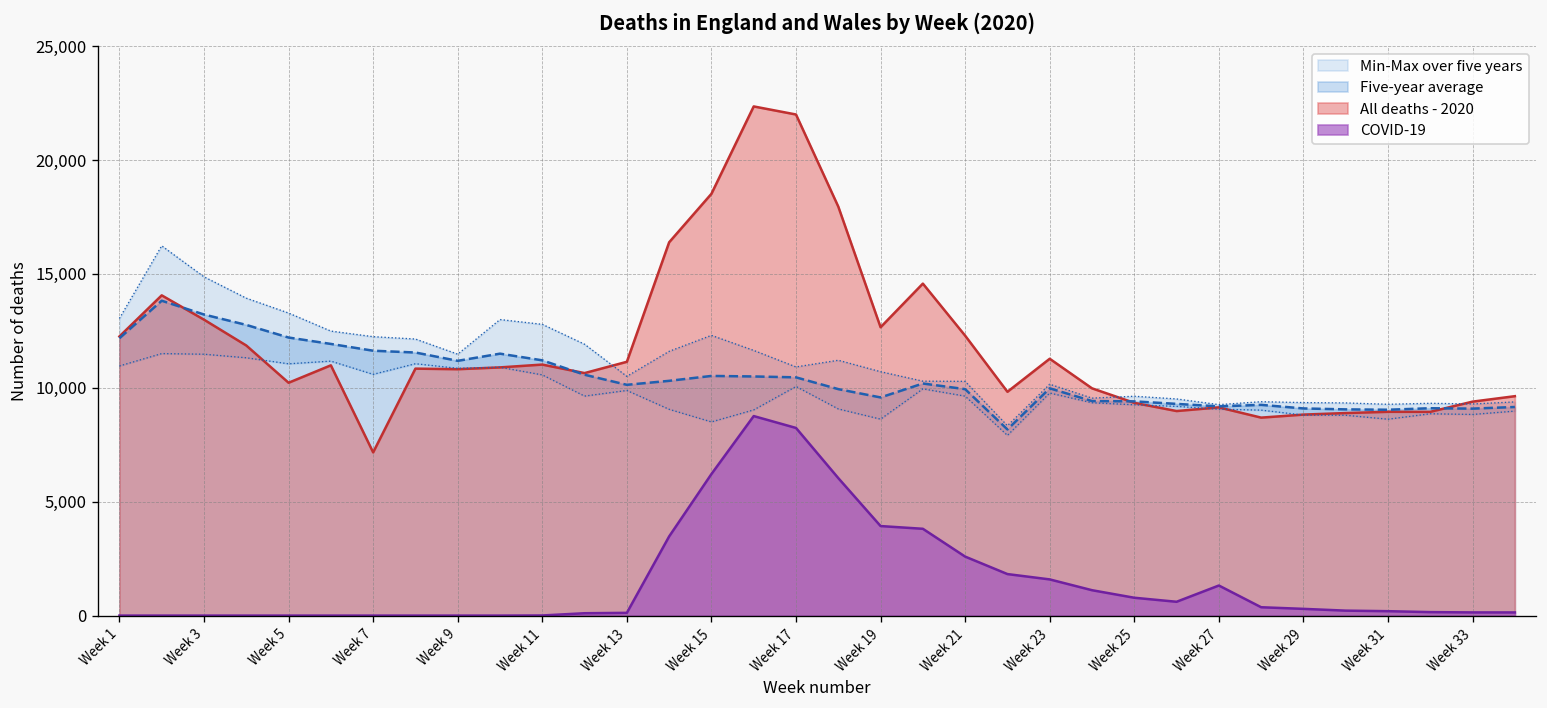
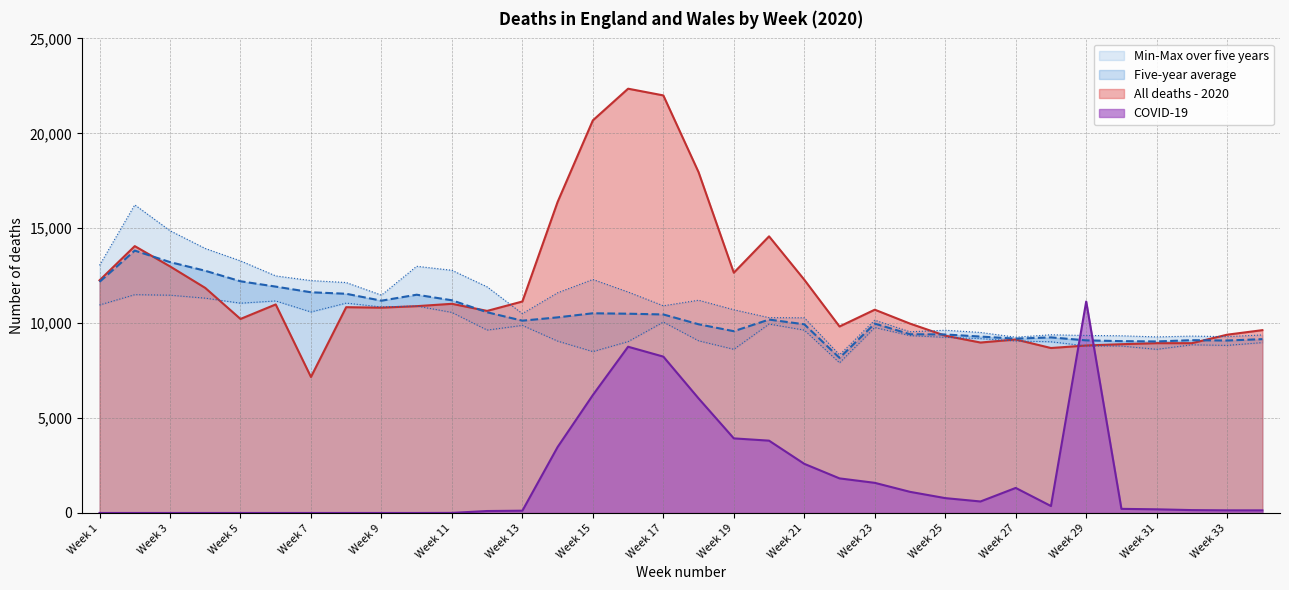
All deaths - 2020, Week 15: 18,500 -> 20,700
All deaths - 2020, Week 23: 11,300 -> 10,700
COVID-19, Week 29: 300 -> 11,100
